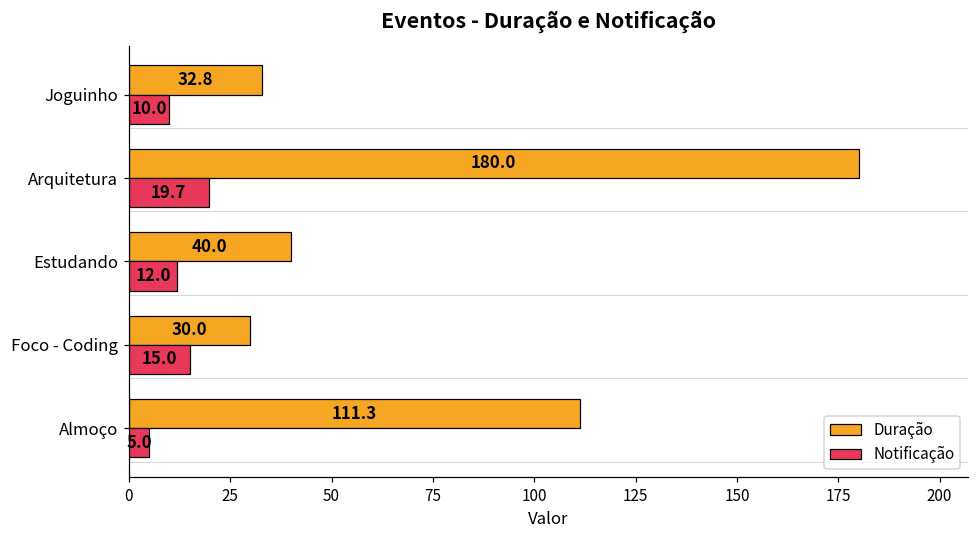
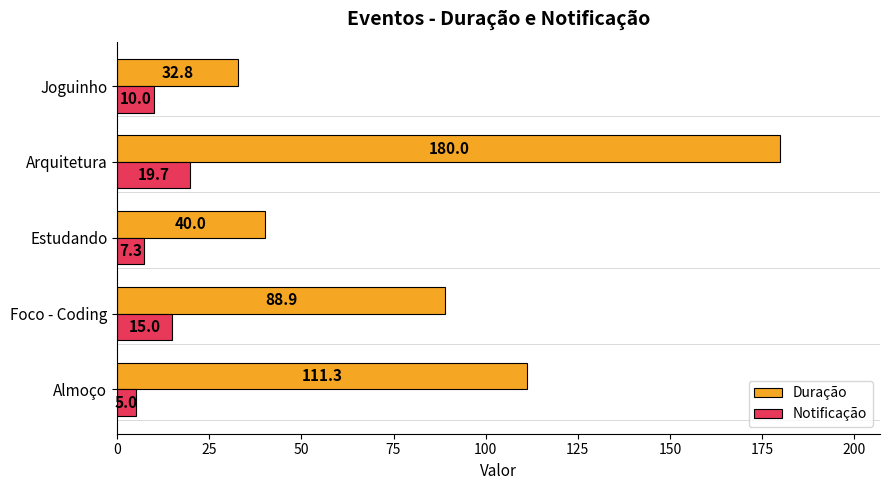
Notificação, Estudando: 12.0 -> 7.3
Duração, Foco - Coding: 30.0 -> 88.9
